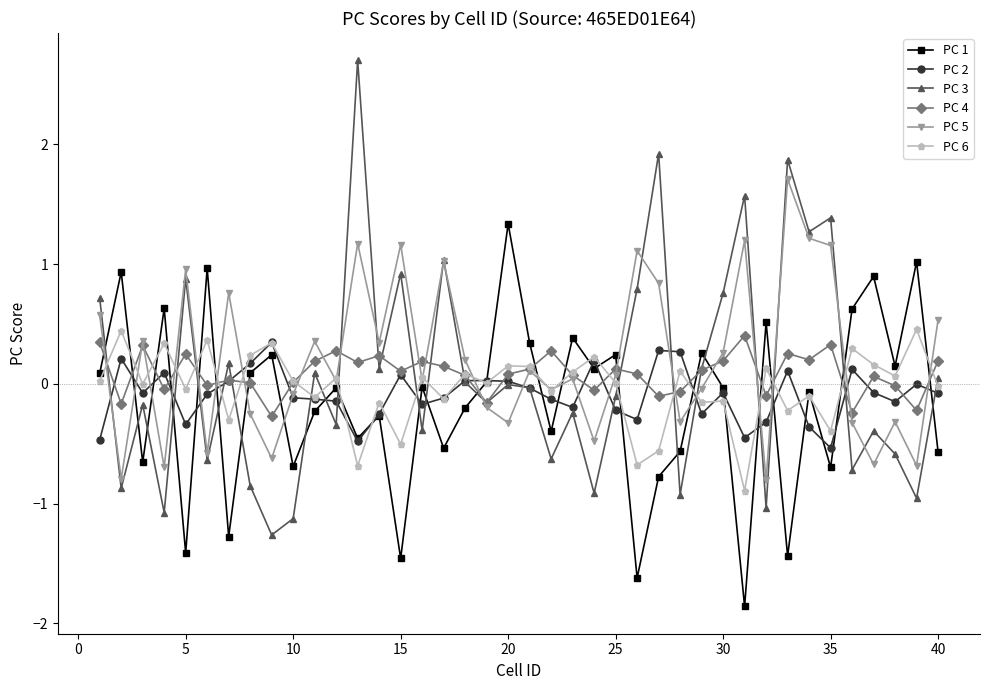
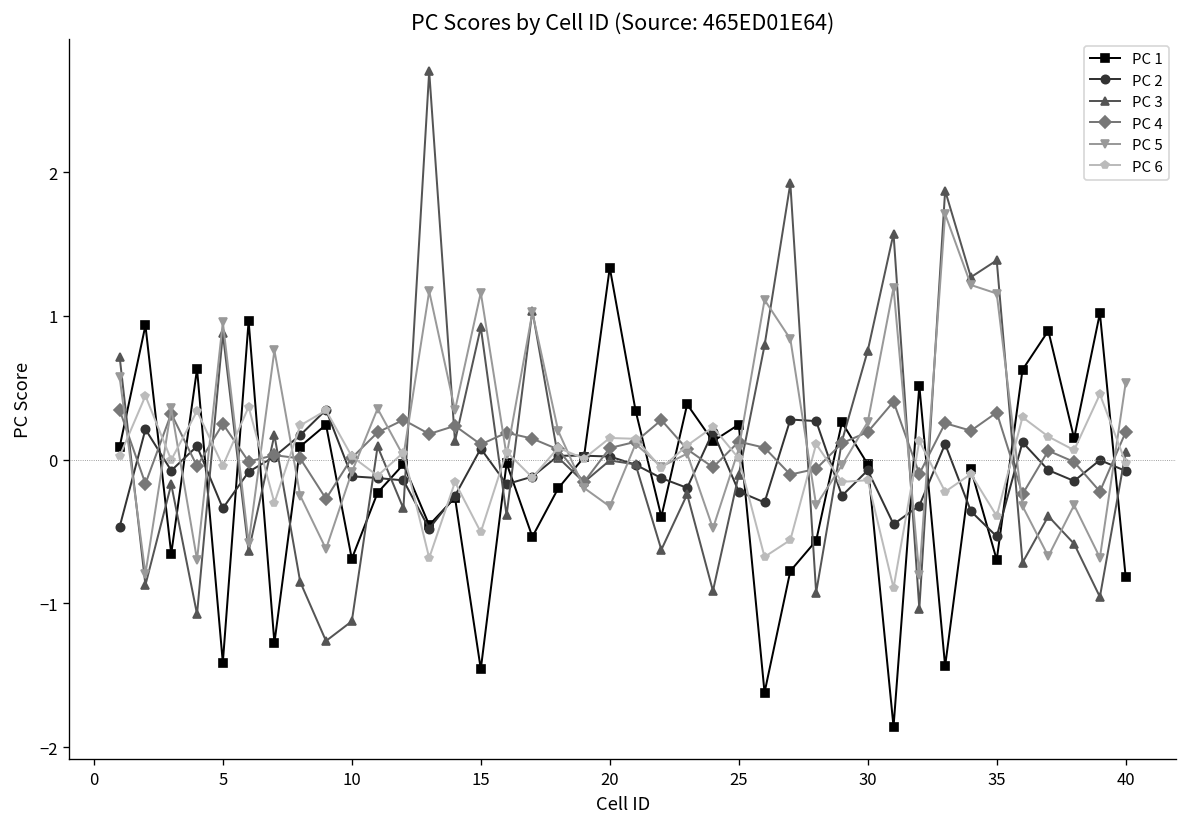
PC 1, 40: -0.57 -> -0.82
